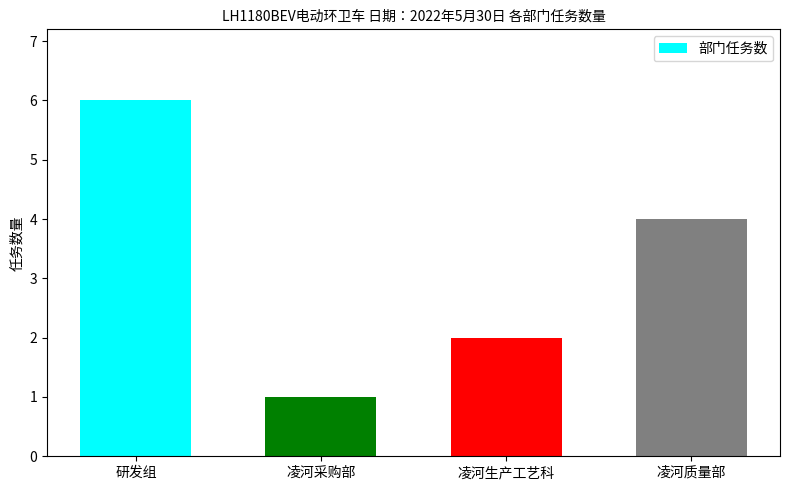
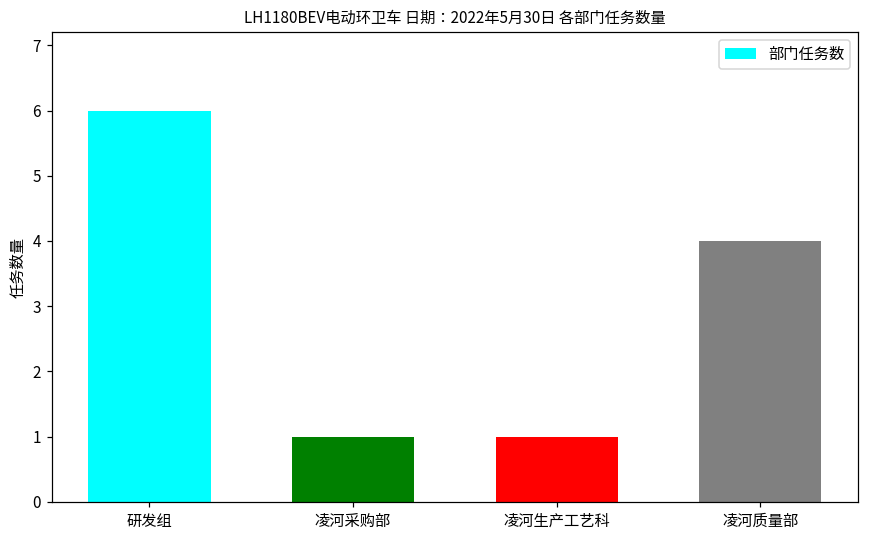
凌河生产工艺科: 2 -> 1
